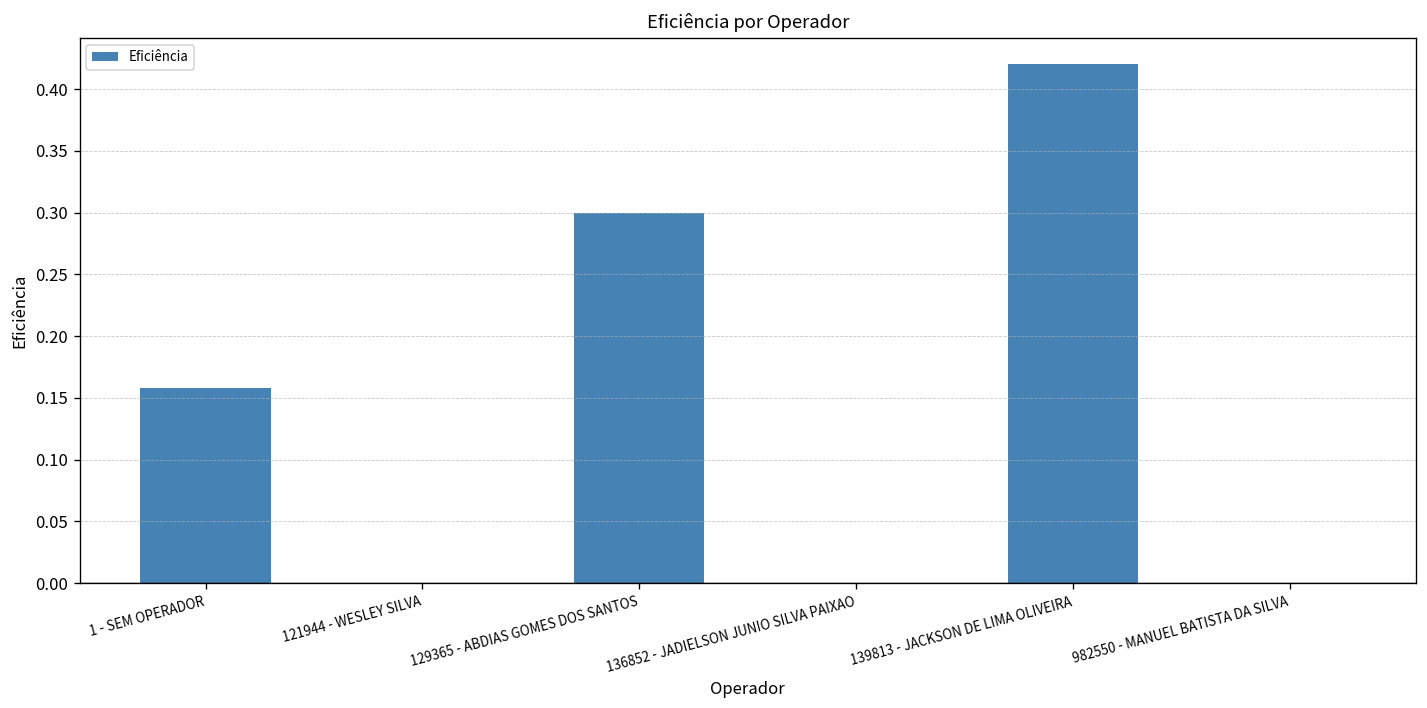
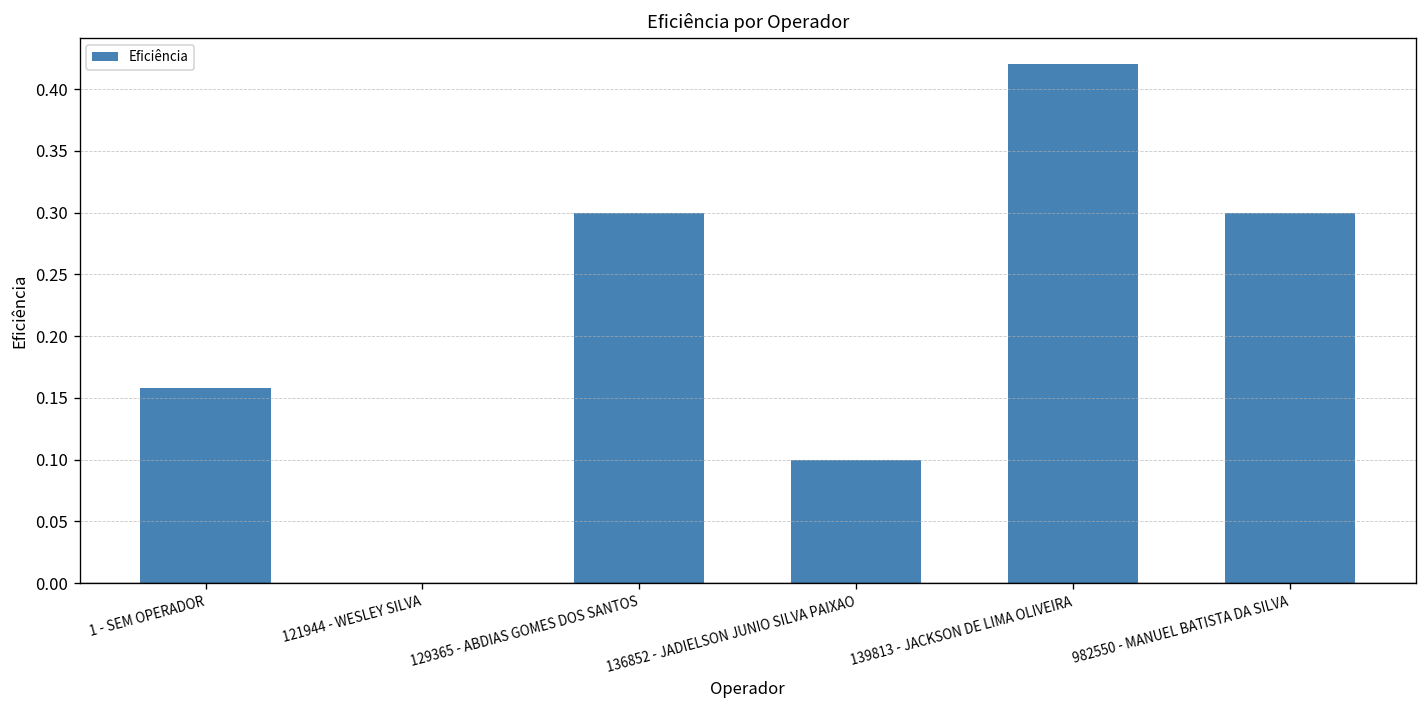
136852 - JADIELSON JUNIO SILVA PAIXAO: 0.0 -> 0.1
982550 - MANUEL BATISTA DA SILVA: 0.0 -> 0.3
